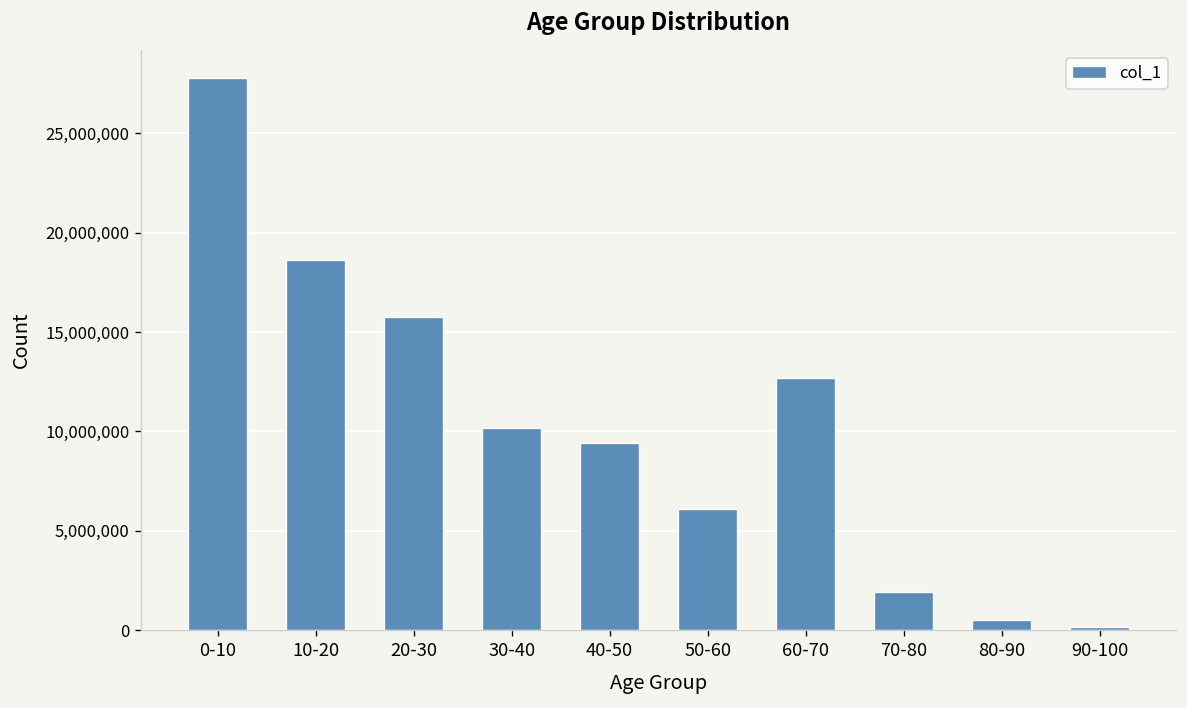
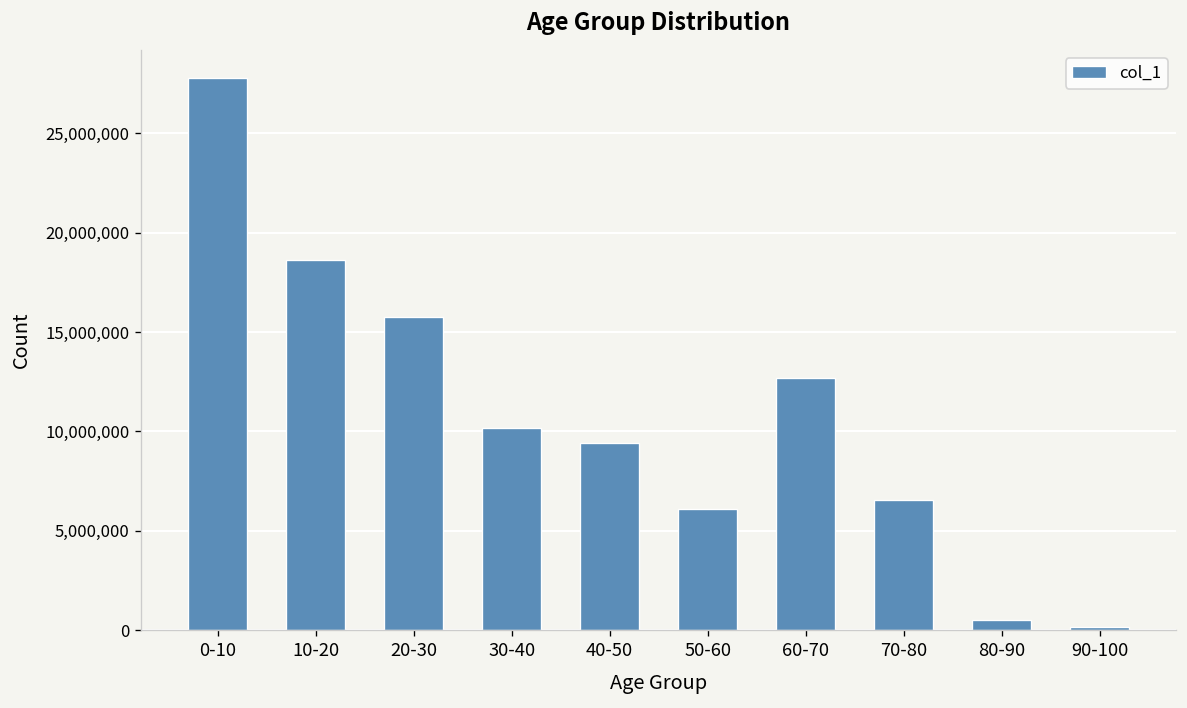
70-80: 1,900,000 -> 6,500,000
